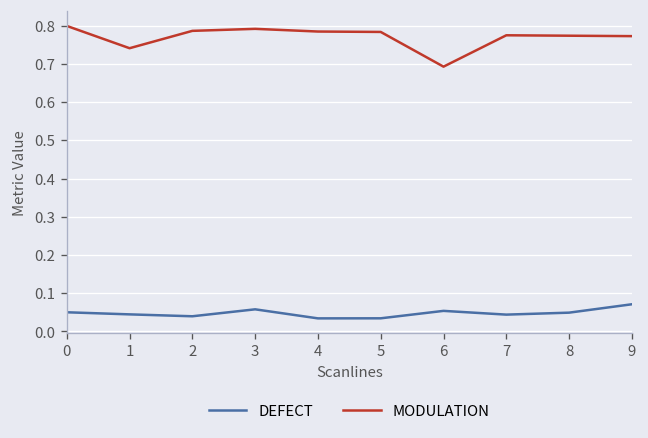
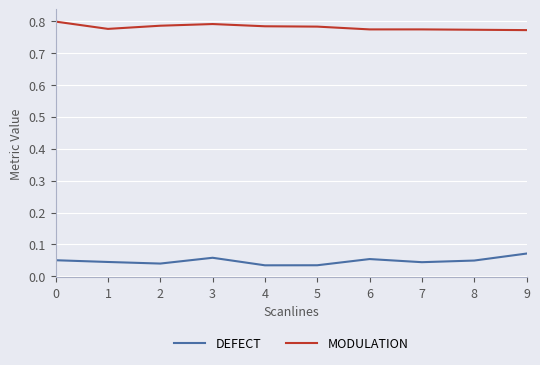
MODULATION, 1: 0.74 -> 0.78
MODULATION, 6: 0.69 -> 0.77
